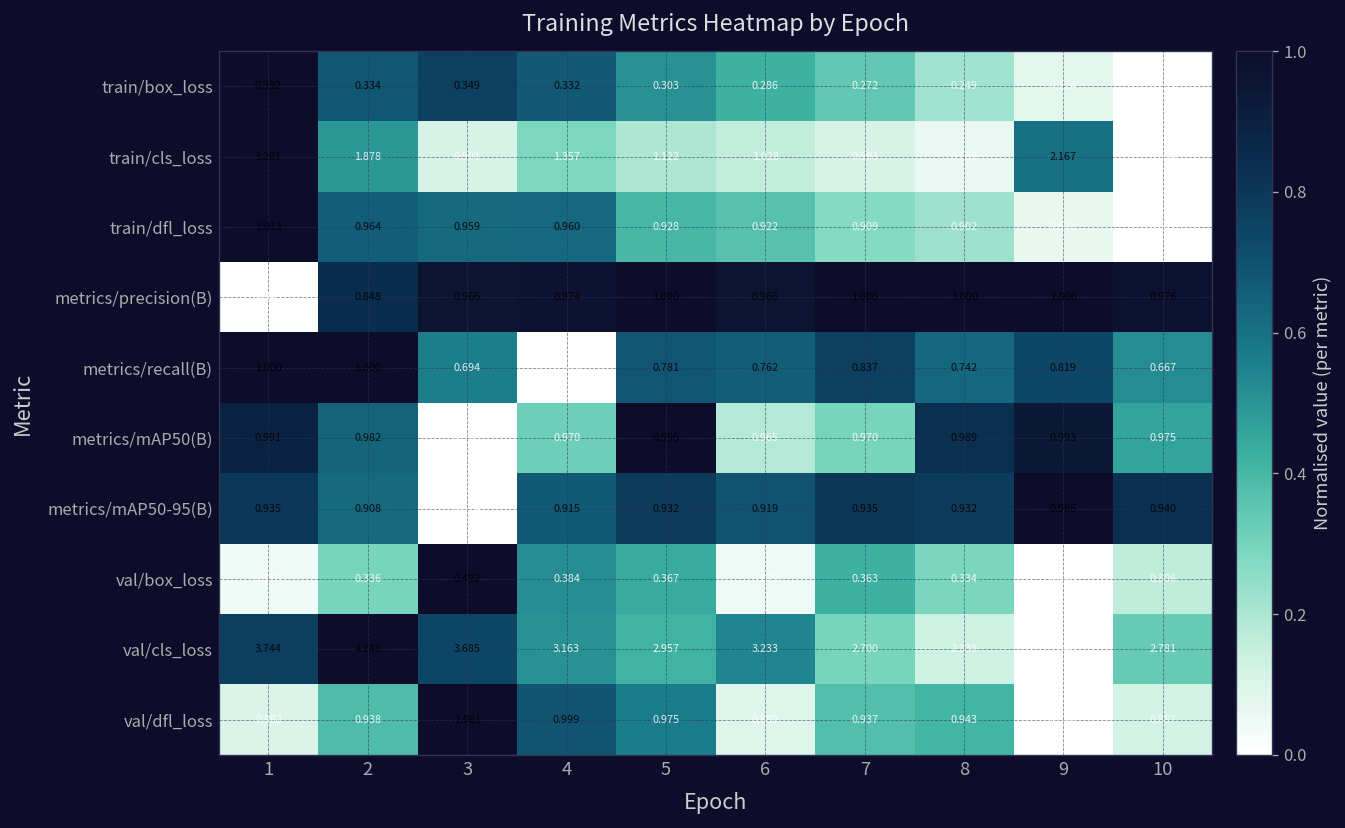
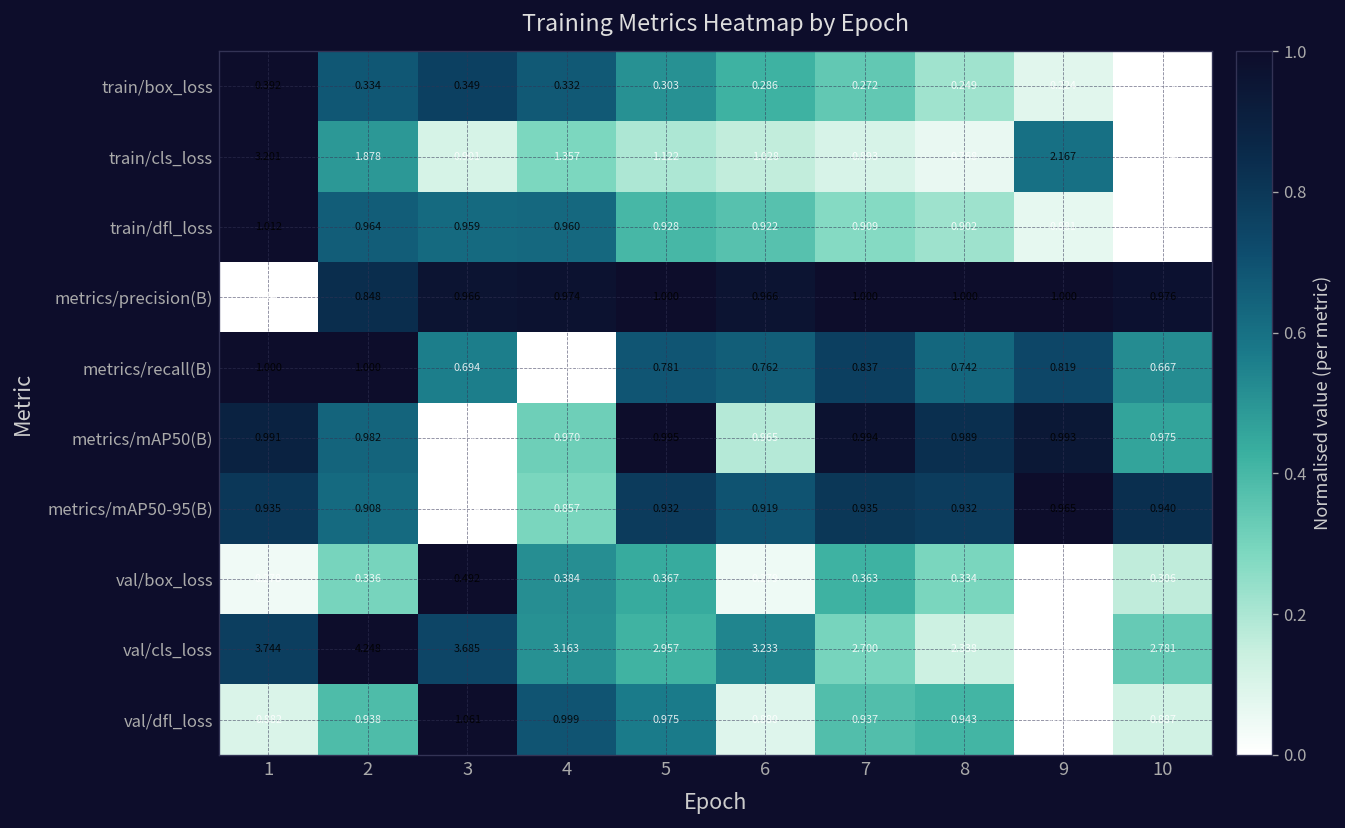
metrics/mAP50(B), 7: 0.970 -> 0.994
metrics/mAP50-95(B), 4: 0.915 -> 0.857
